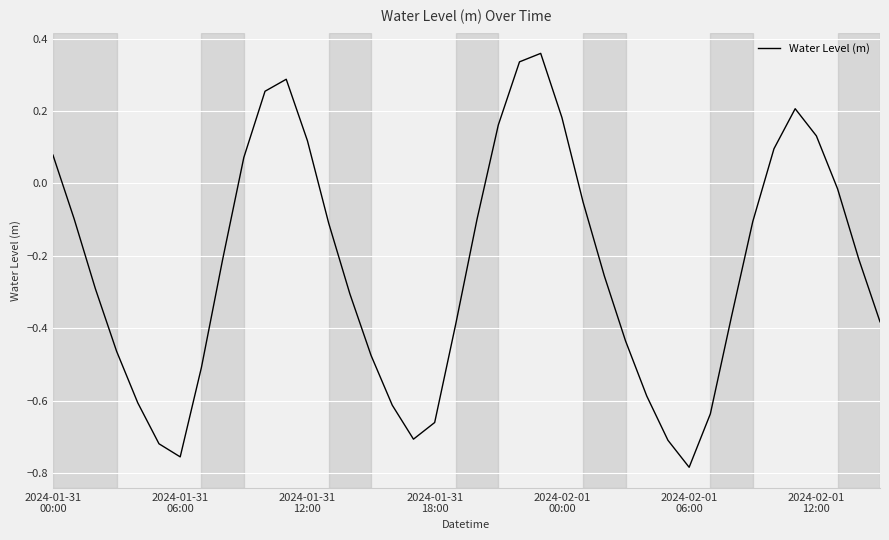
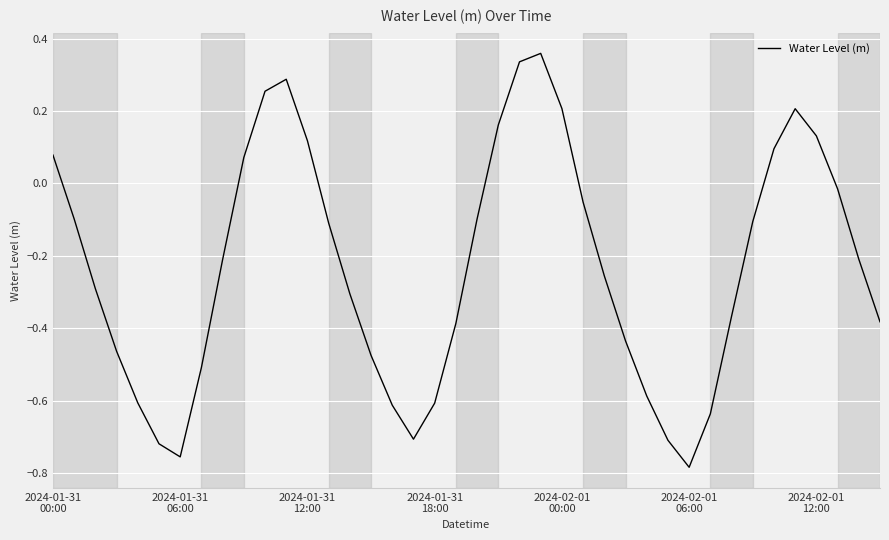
2024-01-31 18:00: -0.66 -> -0.61
2024-02-01 00:00: 0.18 -> 0.21
